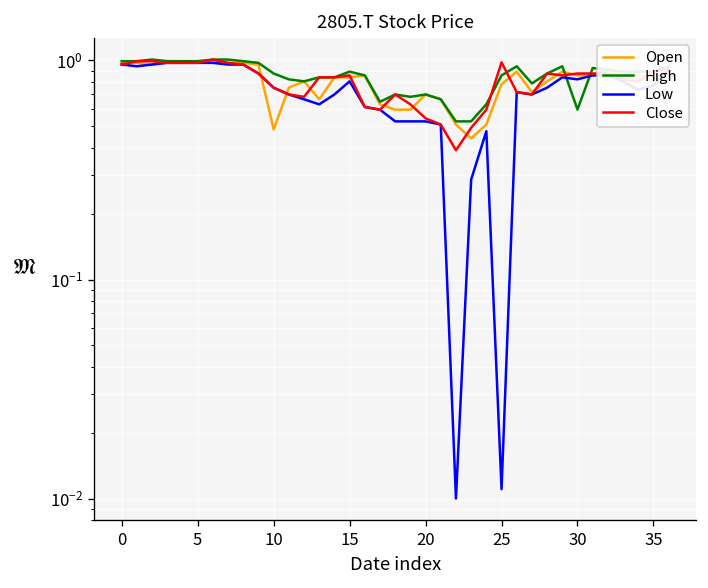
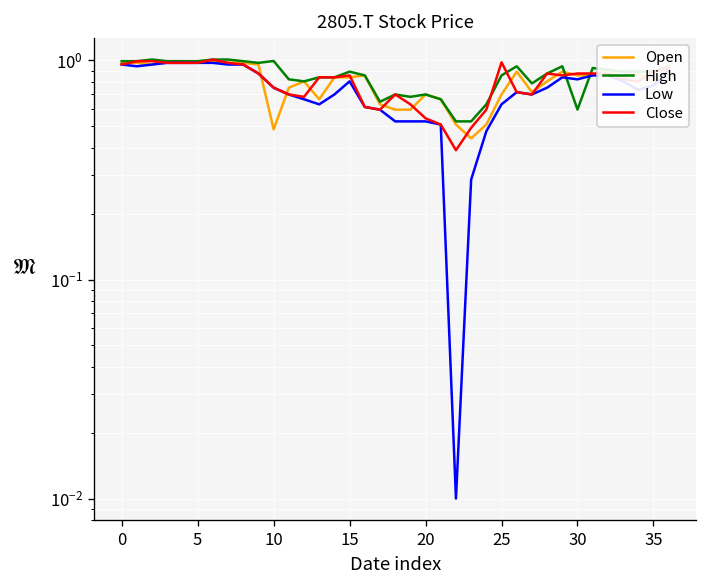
High, 10: 0.9 -> 1.0
Open, 25: 0.78 -> 0.70
Low, 25: 0.011 -> 0.63
